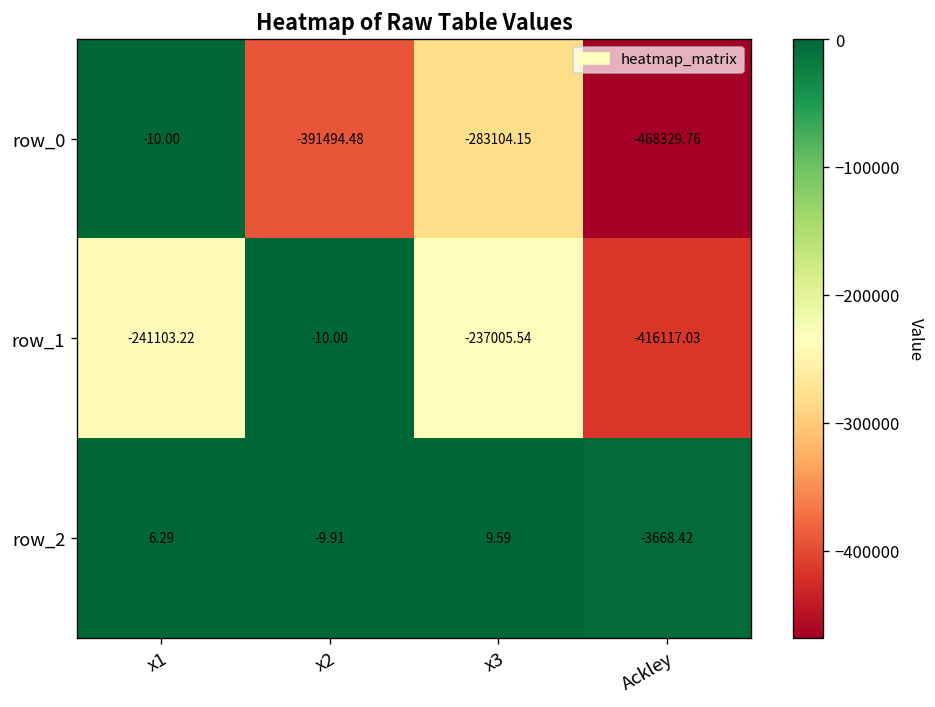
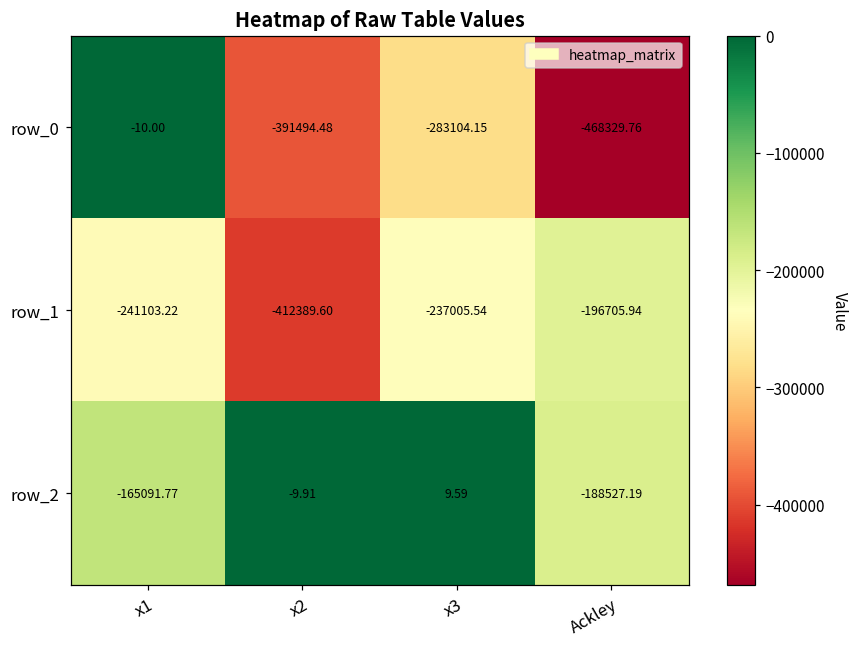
row_1, x2: -10.00 -> -412389.60
row_1, Ackley: -416117.03 -> -196705.94
row_2, x1: 6.29 -> -165091.77
row_2, Ackley: -3668.42 -> -188527.19
